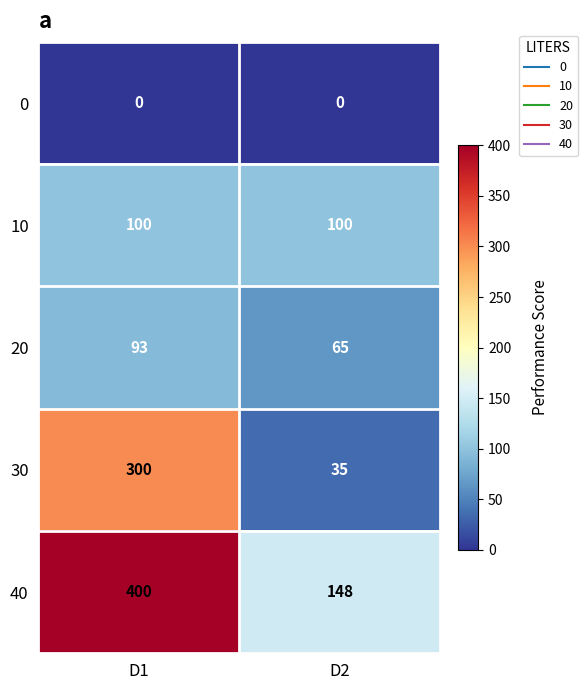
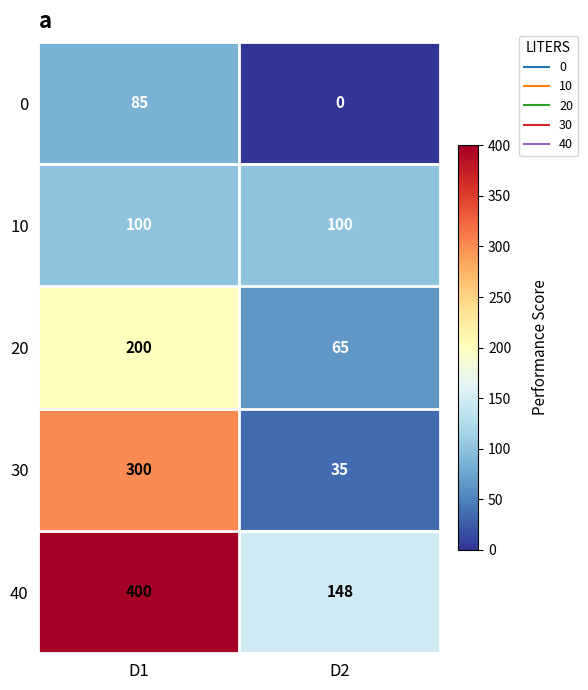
0, D1: 0 -> 85
20, D1: 93 -> 200
